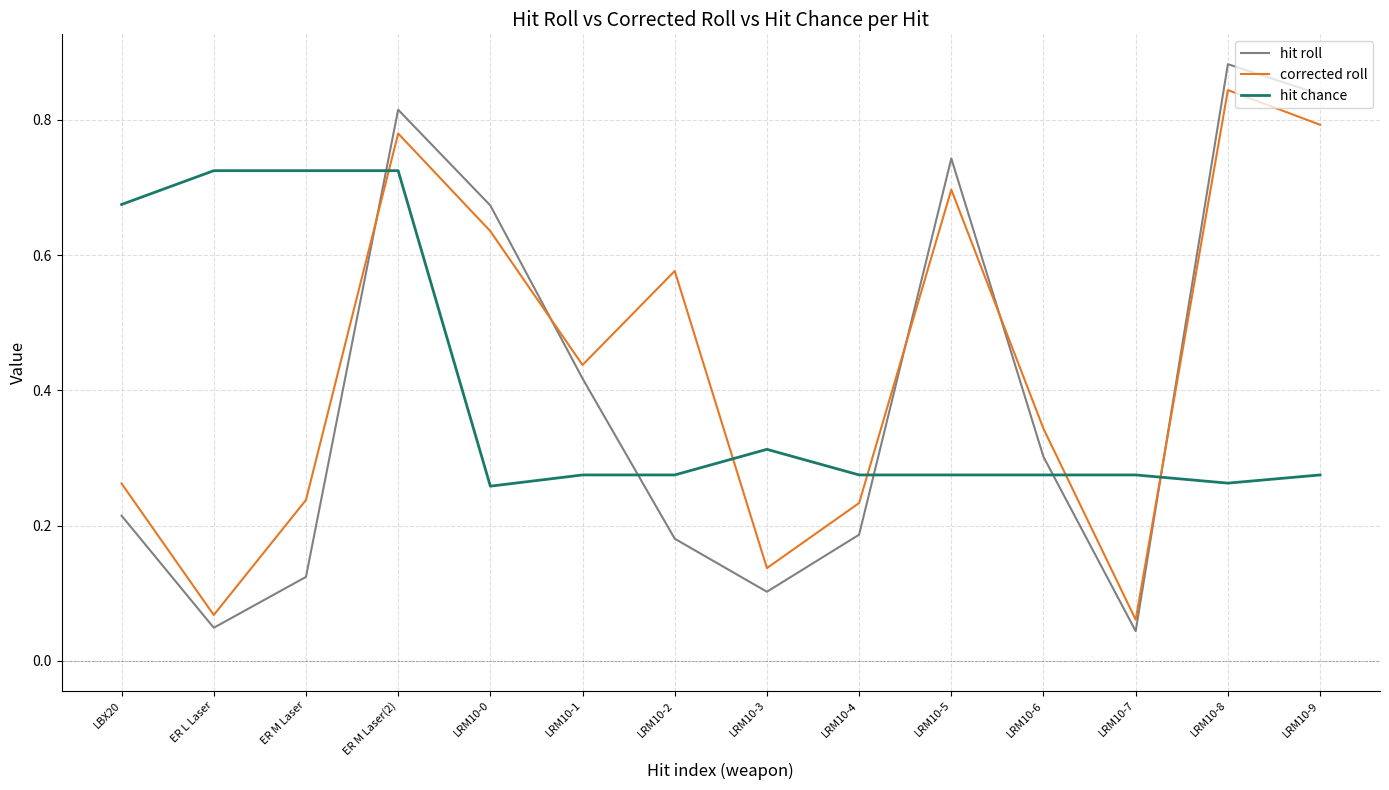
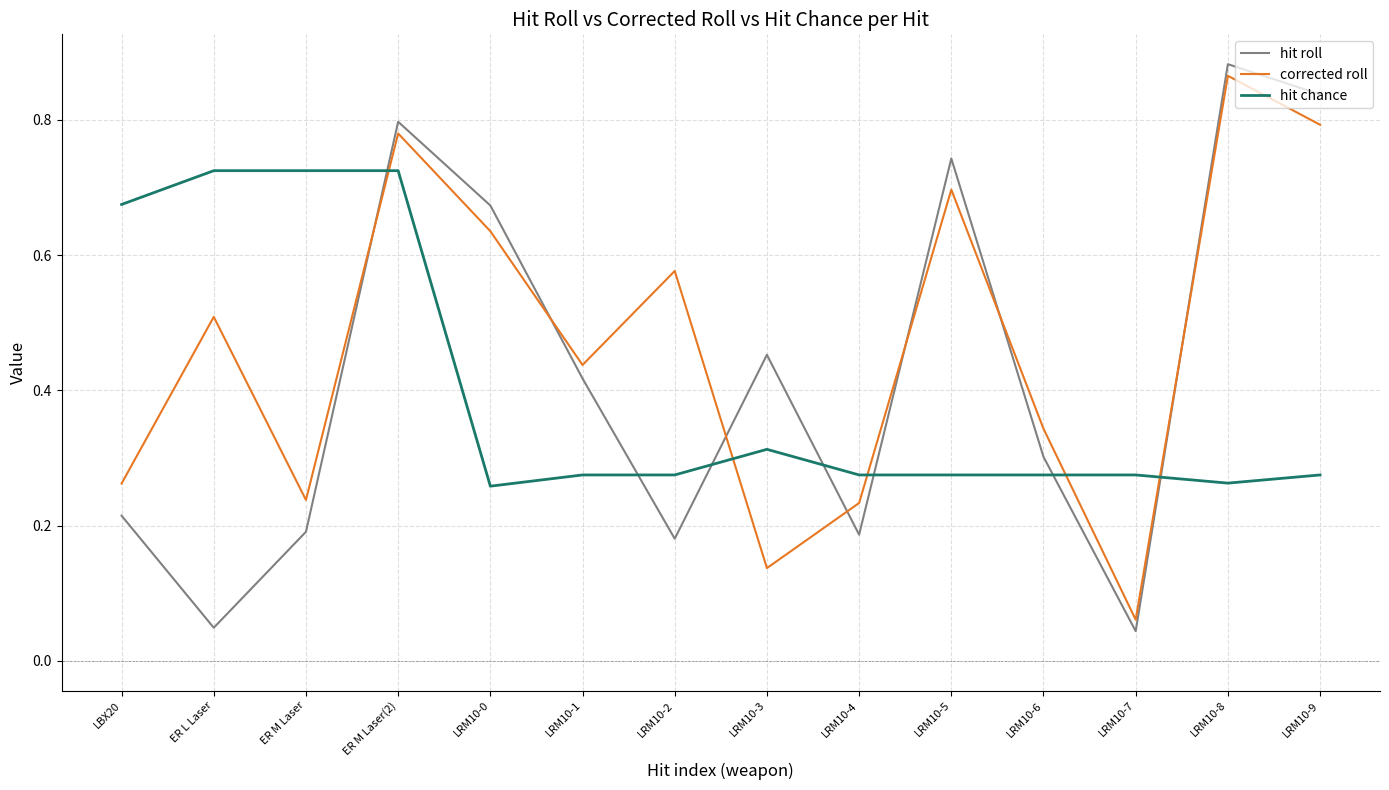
corrected roll, ER L Laser: 0.07 -> 0.51
hit roll, ER M Laser: 0.12 -> 0.19
hit roll, ER M Laser(2): 0.82 -> 0.80
hit roll, LRM10-3: 0.10 -> 0.45
corrected roll, LRM10-8: 0.84 -> 0.87
